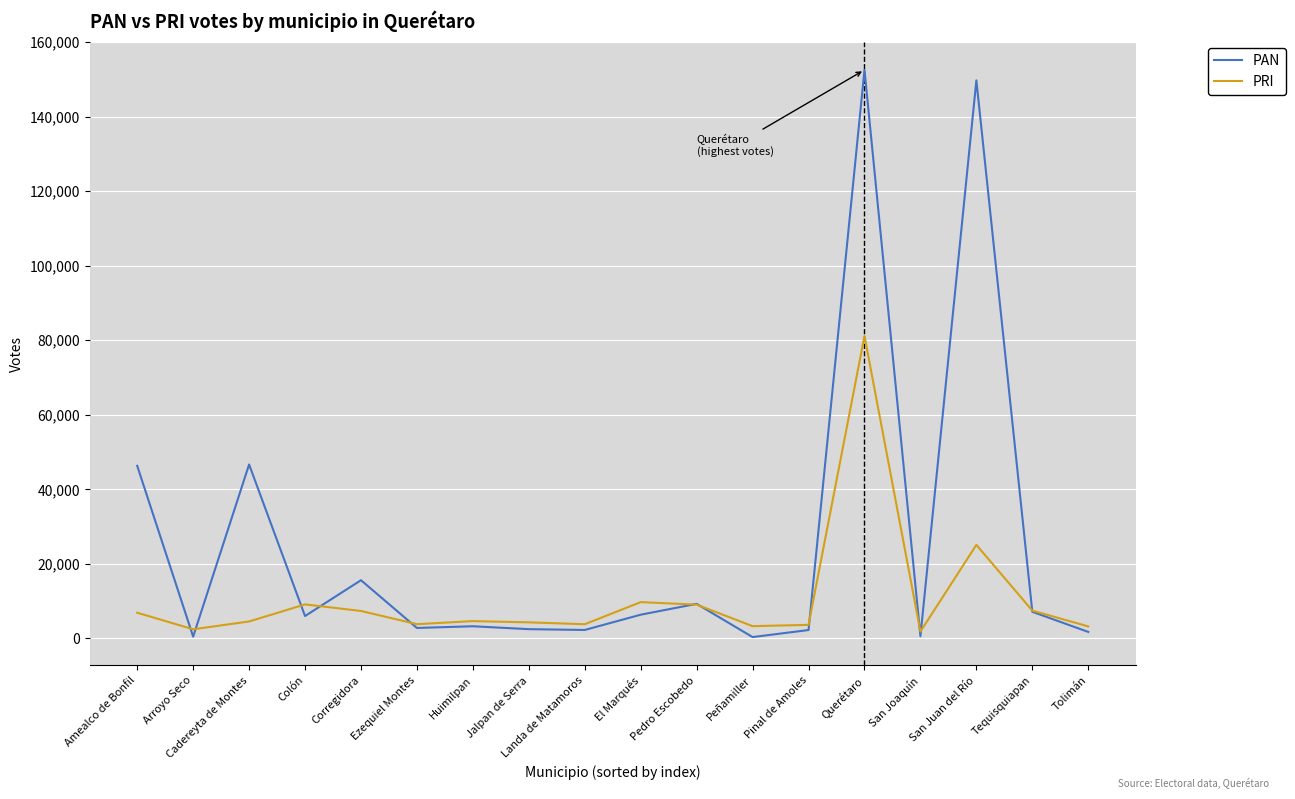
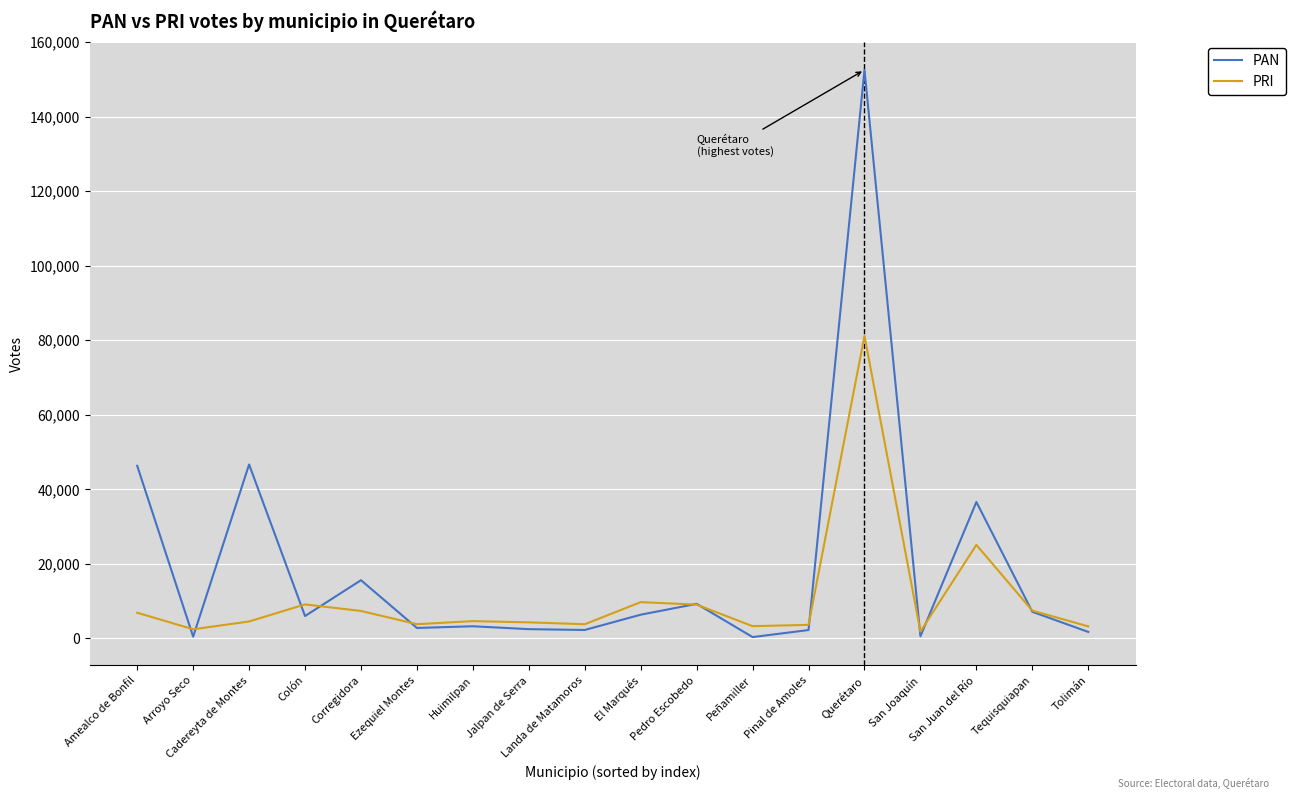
PAN, San Juan del Río: 150,000 -> 37,000
